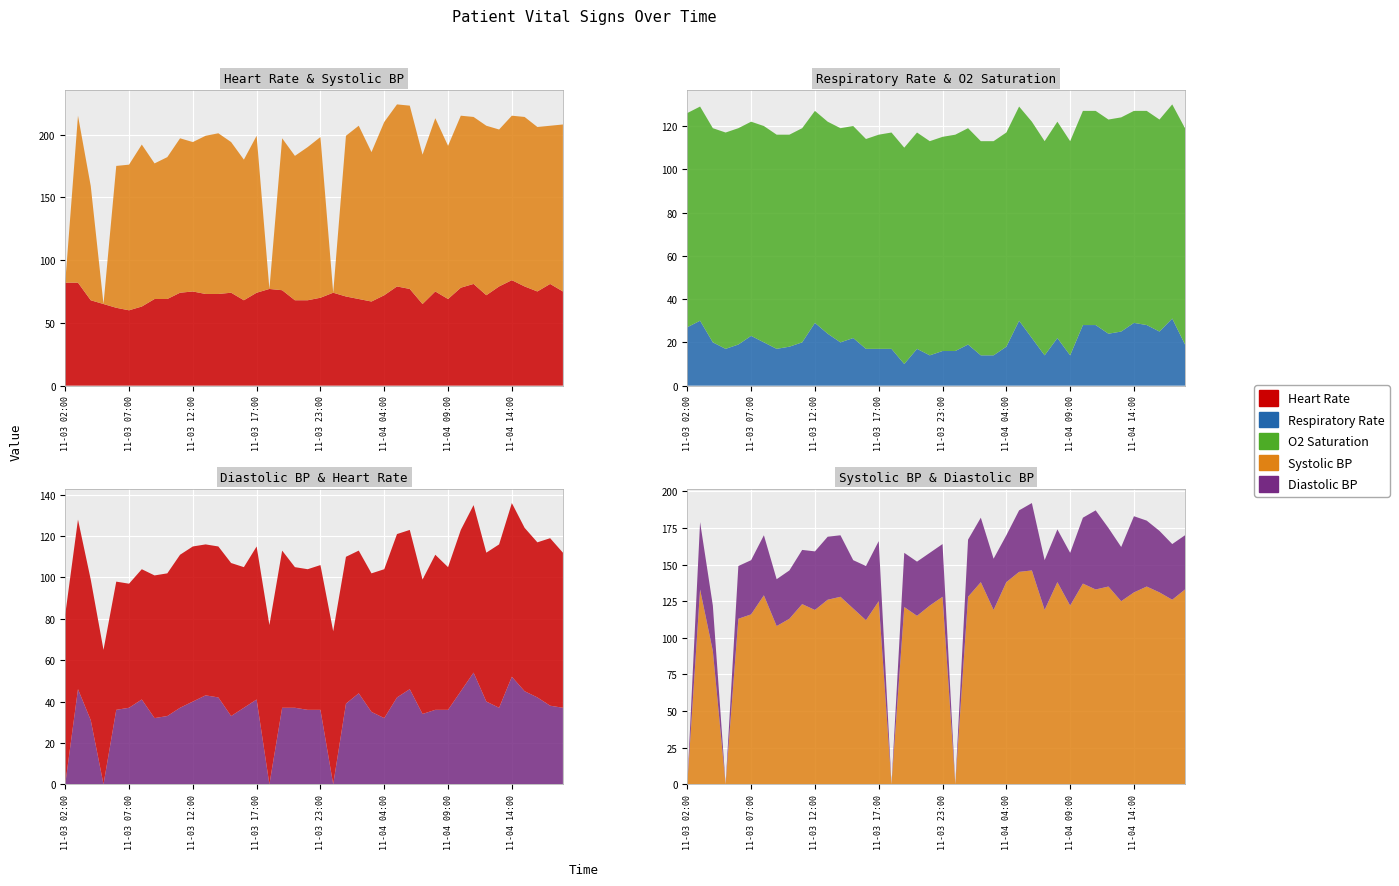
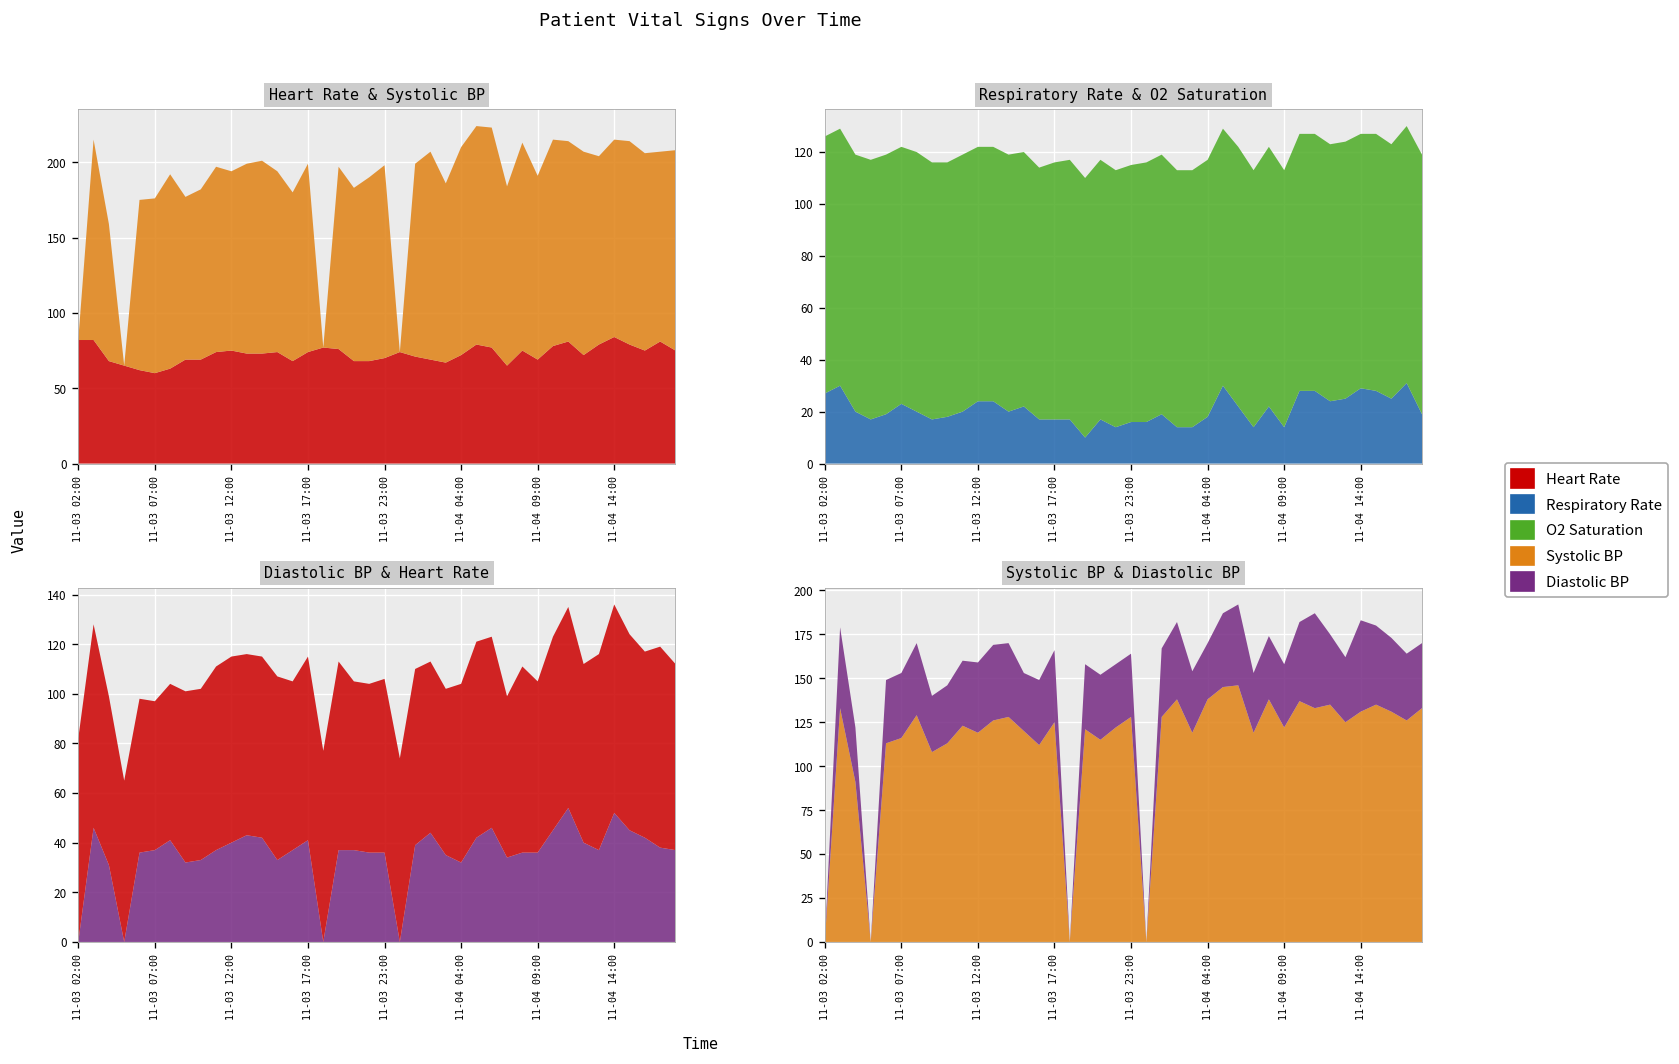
Respiratory Rate & O2 Saturation, Respiratory Rate, 11-03 12:00: 29 -> 24
